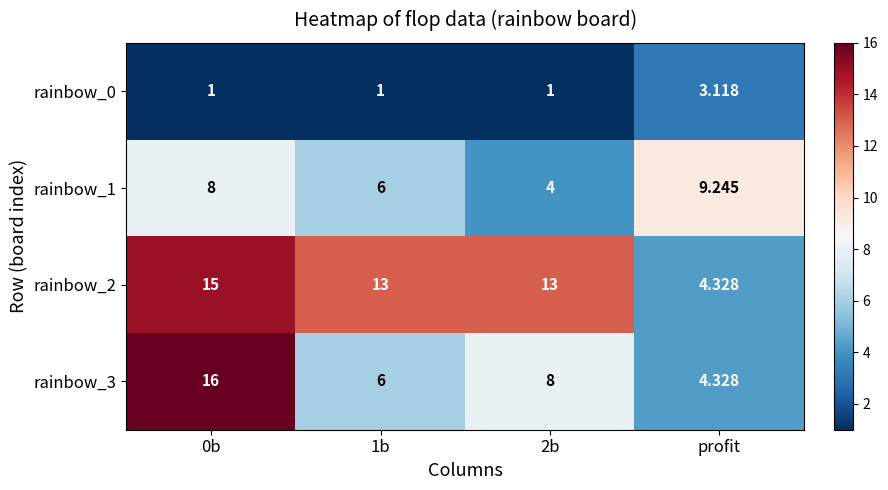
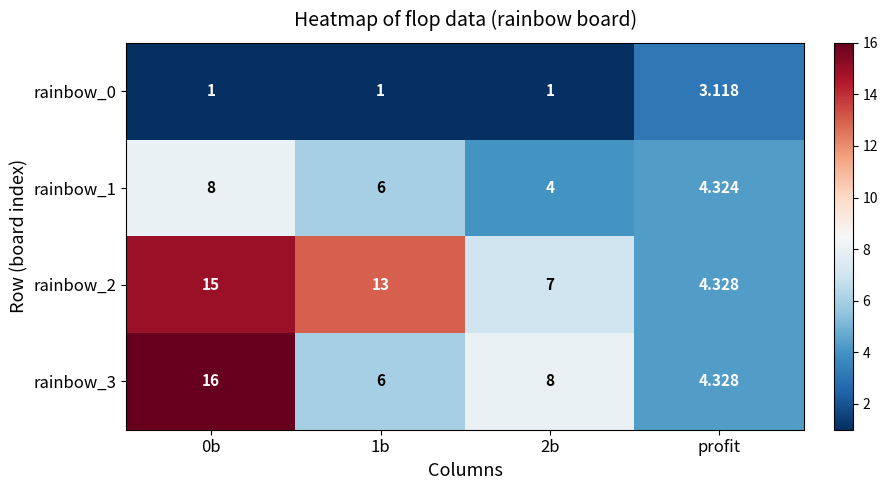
rainbow_1, profit: 9.245 -> 4.324
rainbow_2, 2b: 13 -> 7
